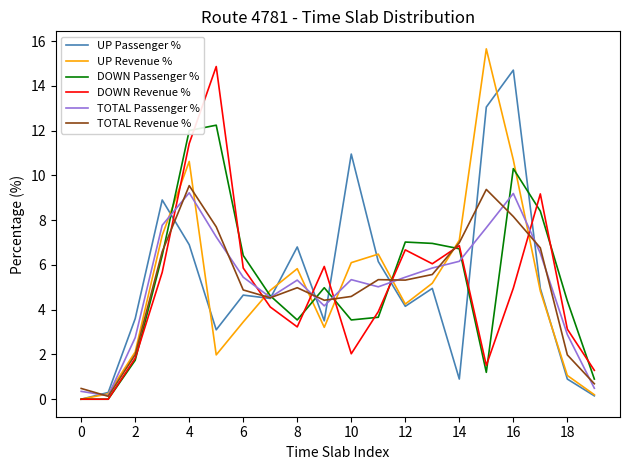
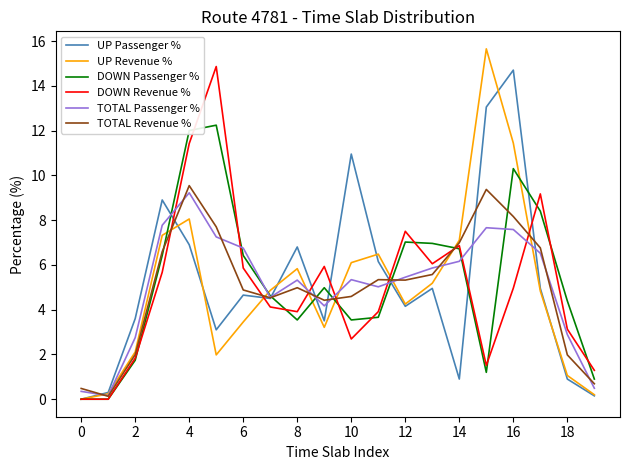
UP Revenue %, 4: 10.6 -> 8.1
TOTAL Passenger %, 6: 5.5 -> 6.8
DOWN Revenue %, 8: 3.2 -> 3.9
DOWN Revenue %, 10: 2.0 -> 2.7
DOWN Revenue %, 12: 6.7 -> 7.5
UP Revenue %, 16: 10.7 -> 11.4
TOTAL Passenger %, 16: 9.2 -> 7.6
